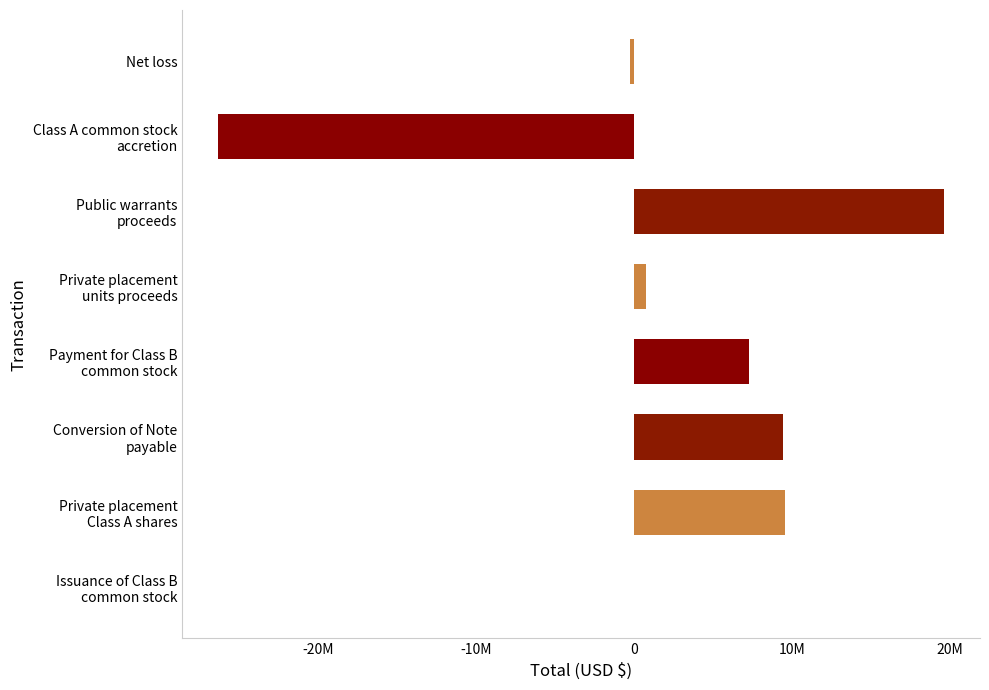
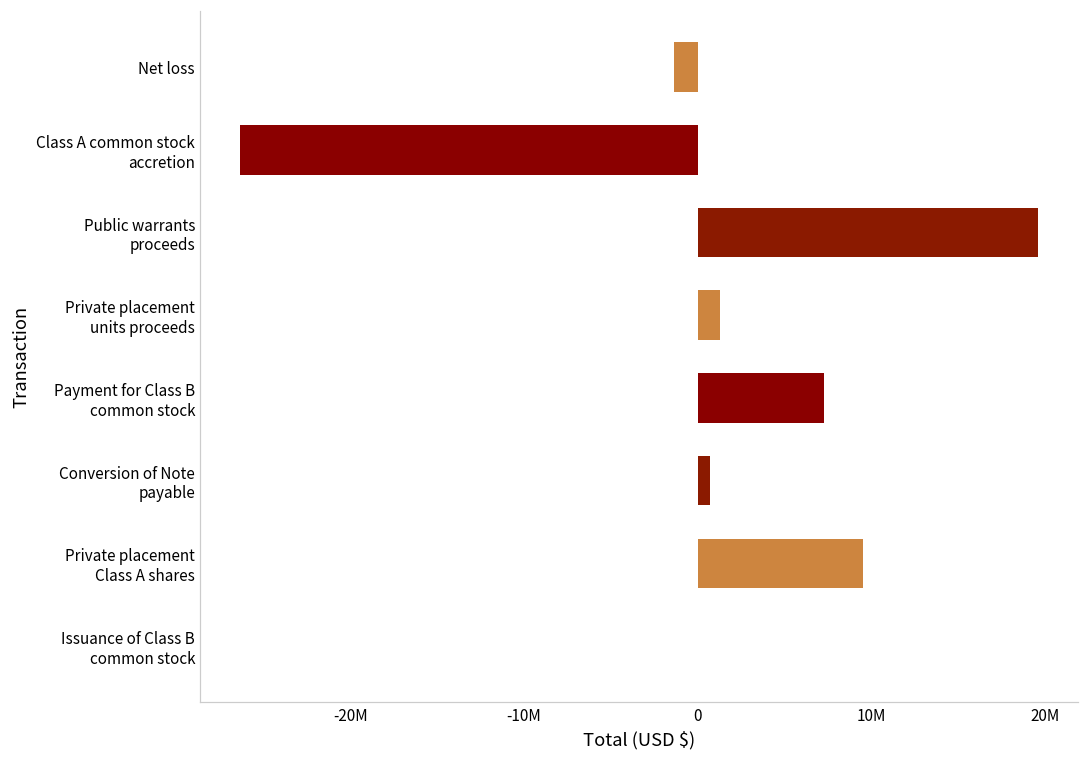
Net loss: -200000 -> -1300000
Private placement units proceeds: 700000 -> 1300000
Conversion of Note payable: 9500000 -> 700000
